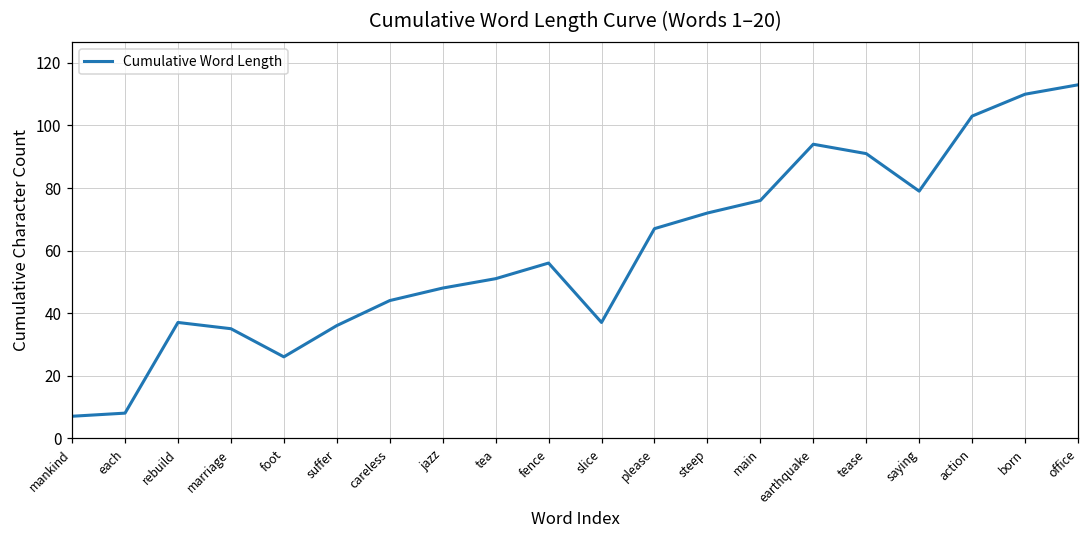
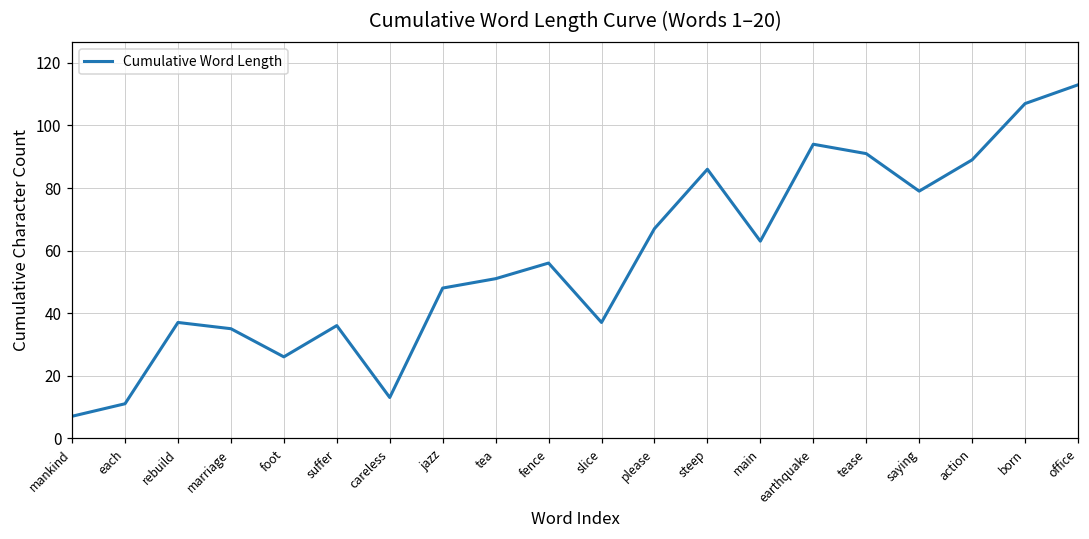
each: 8 -> 11
careless: 44 -> 13
steep: 72 -> 86
main: 76 -> 63
action: 103 -> 89
born: 110 -> 107
